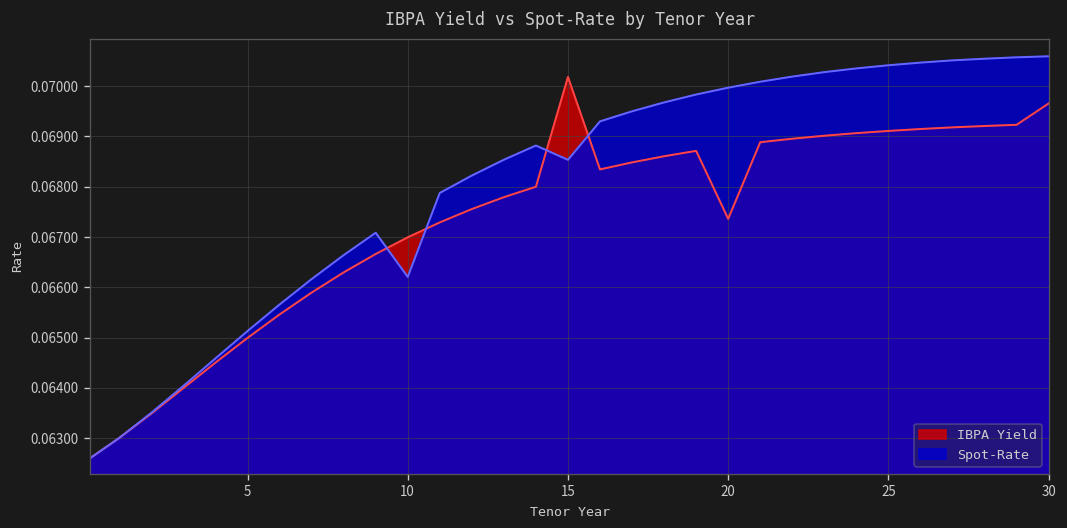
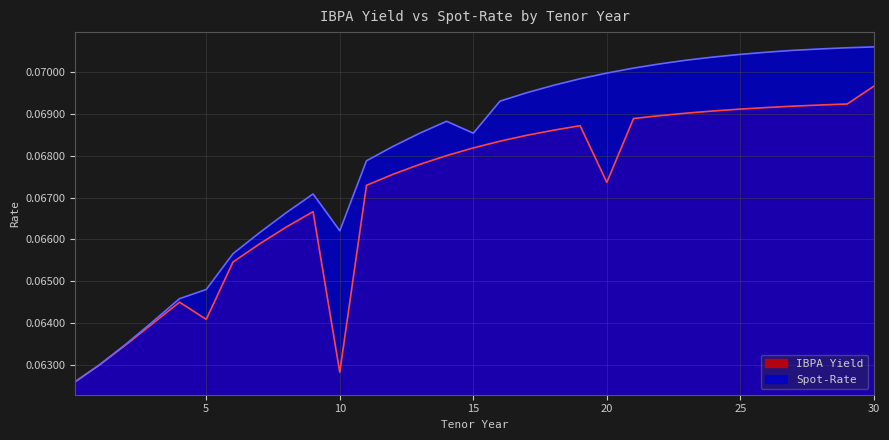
IBPA Yield, 5: 0.0650 -> 0.0641
Spot-Rate, 5: 0.0651 -> 0.0648
IBPA Yield, 10: 0.0670 -> 0.0628
IBPA Yield, 15: 0.0702 -> 0.0682
